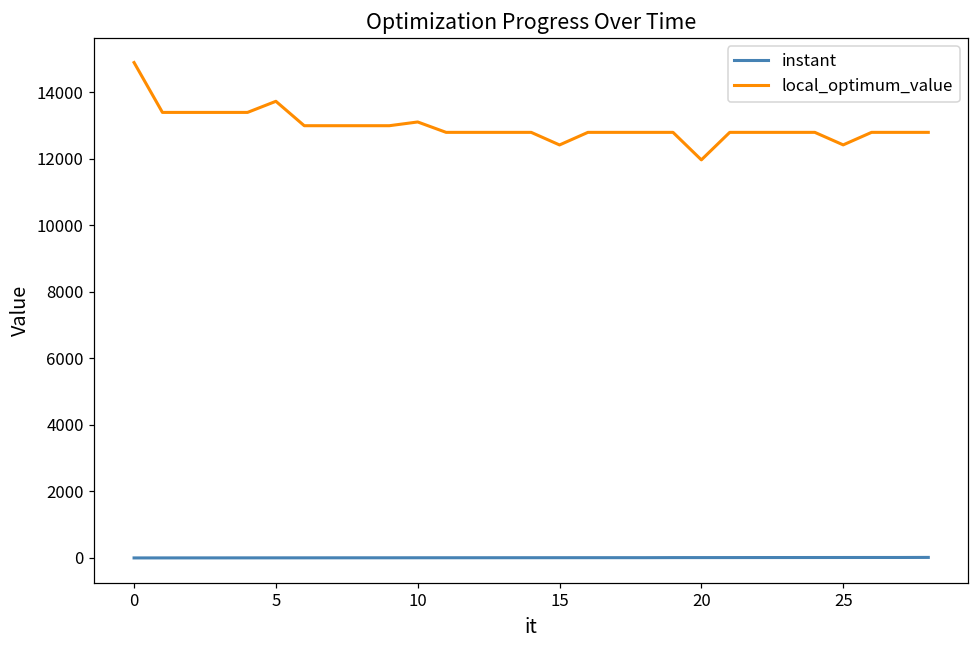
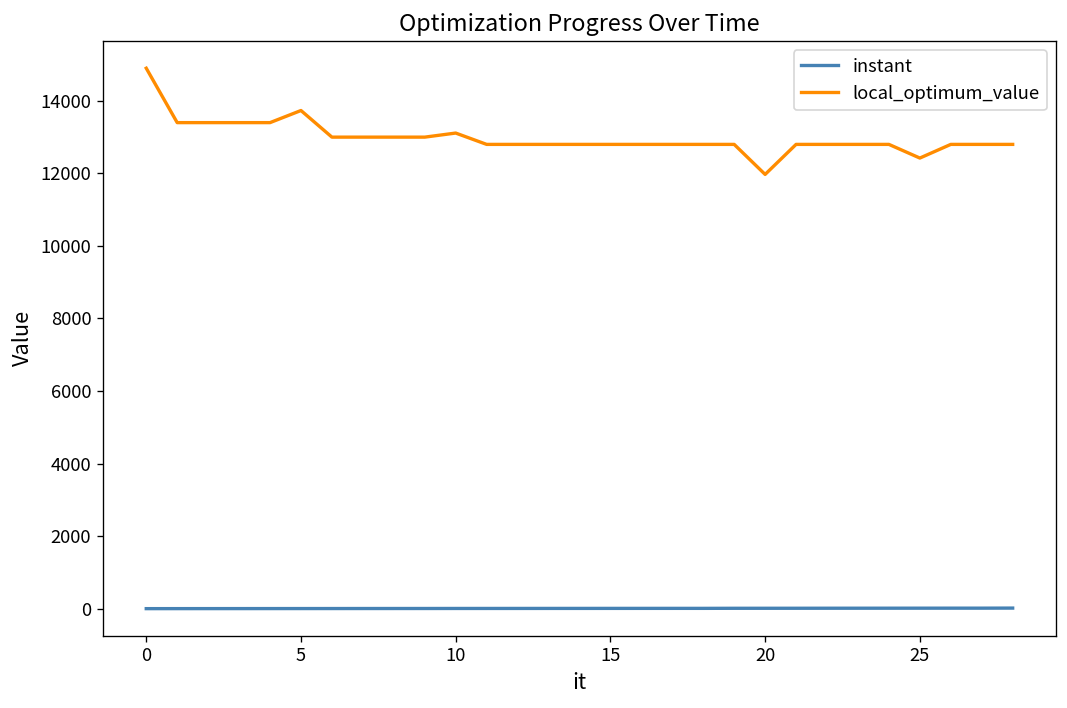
local_optimum_value, 15: 12400 -> 12800
